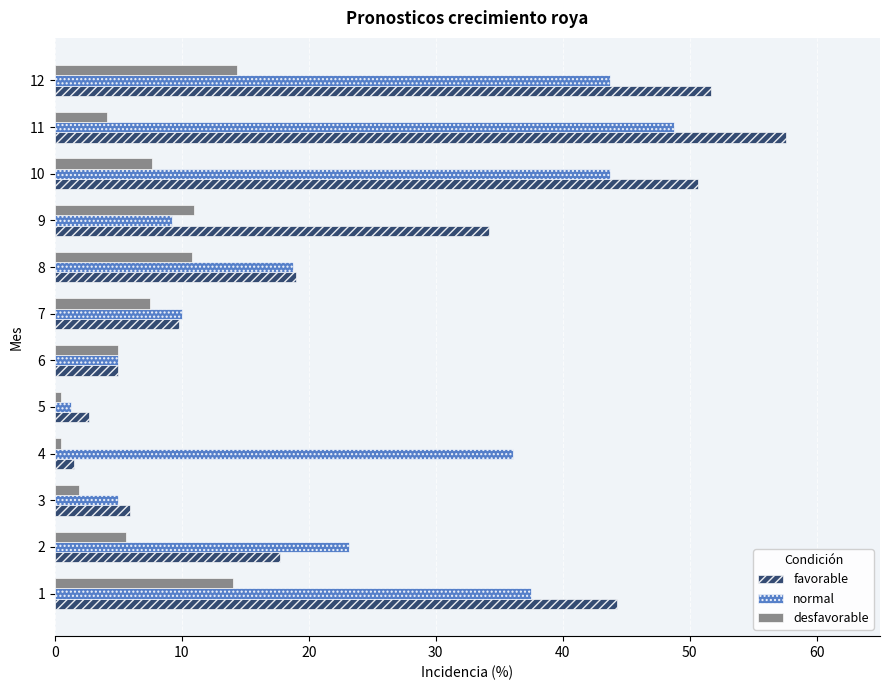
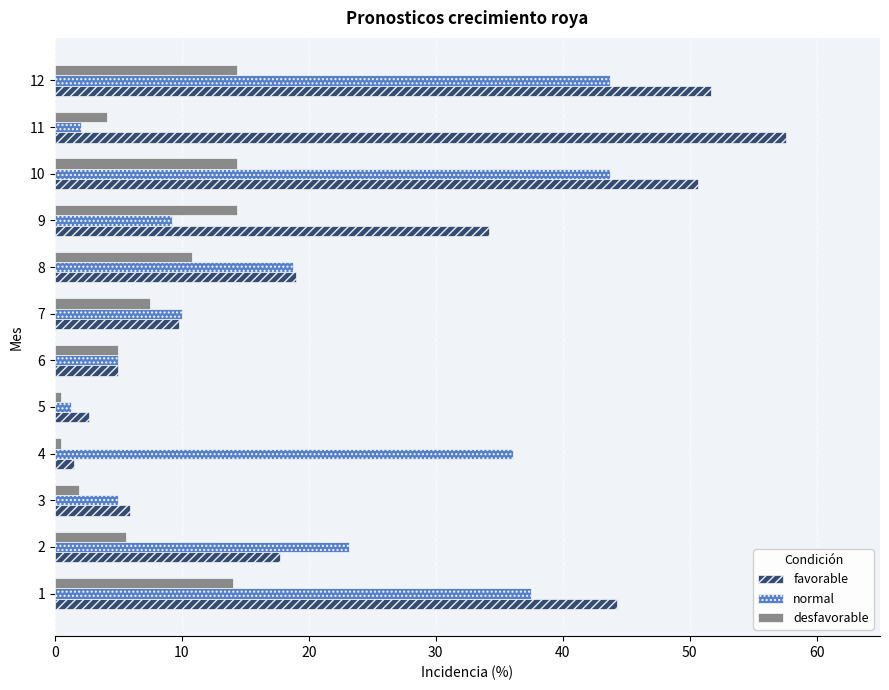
normal, 11: 48.8 -> 2.1
desfavorable, 10: 7.6 -> 14.4
desfavorable, 9: 11.0 -> 14.4
